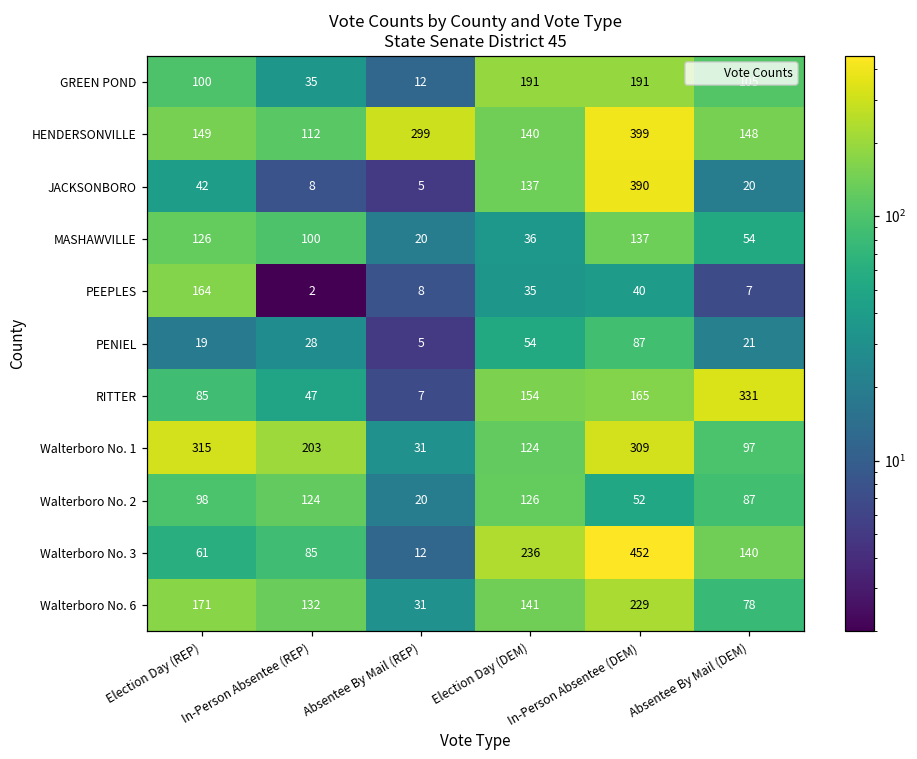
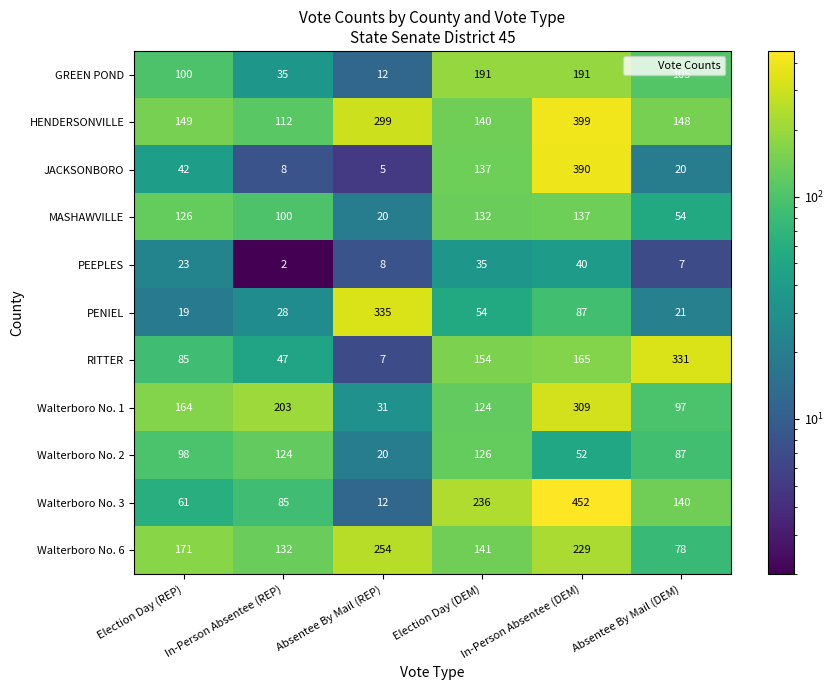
MASHAWVILLE, Election Day (DEM): 36 -> 132
PEEPLES, Election Day (REP): 164 -> 23
PENIEL, Absentee By Mail (REP): 5 -> 335
Walterboro No. 1, Election Day (REP): 315 -> 164
Walterboro No. 6, Absentee By Mail (REP): 31 -> 254
